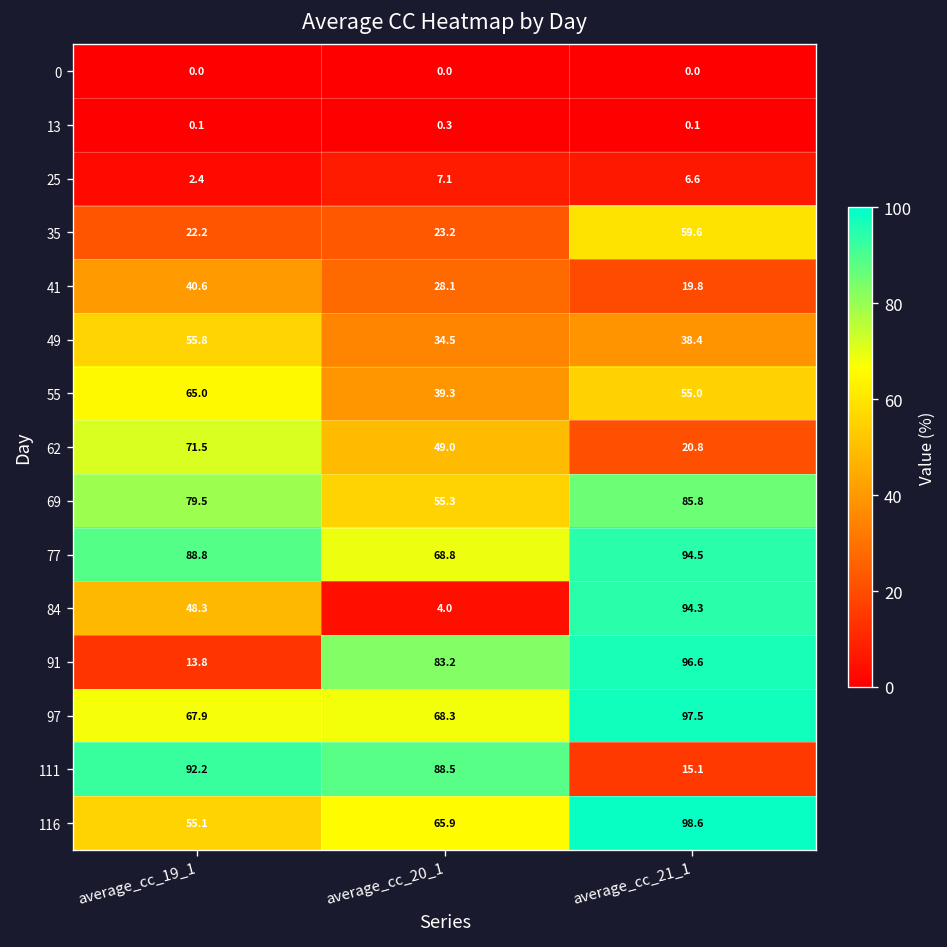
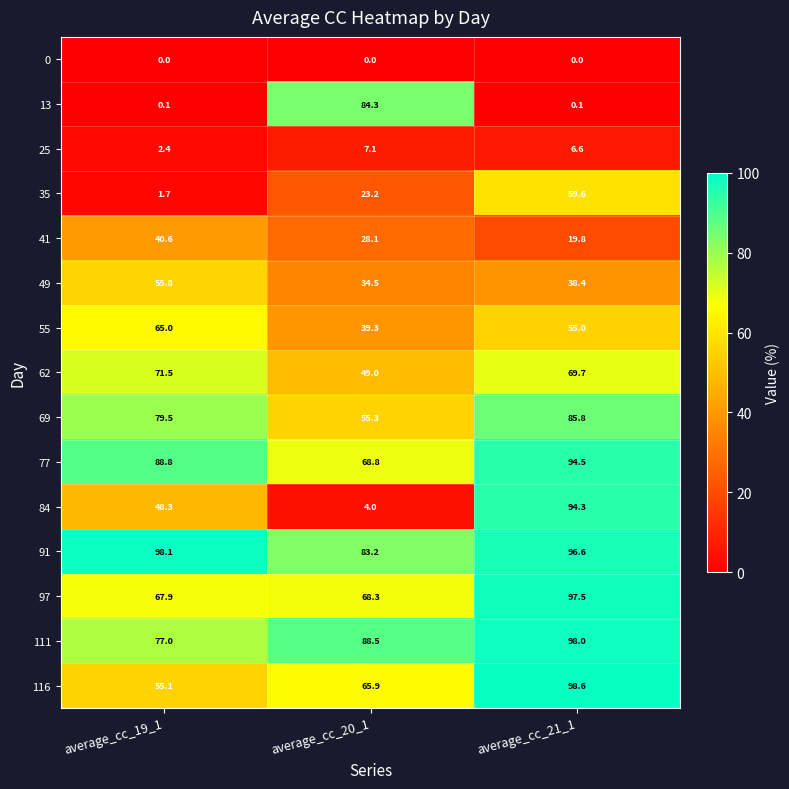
13, average_cc_20_1: 0.3 -> 84.3
35, average_cc_19_1: 22.2 -> 1.7
62, average_cc_21_1: 20.8 -> 69.7
91, average_cc_19_1: 13.8 -> 98.1
111, average_cc_19_1: 92.2 -> 77.0
111, average_cc_21_1: 15.1 -> 98.0
